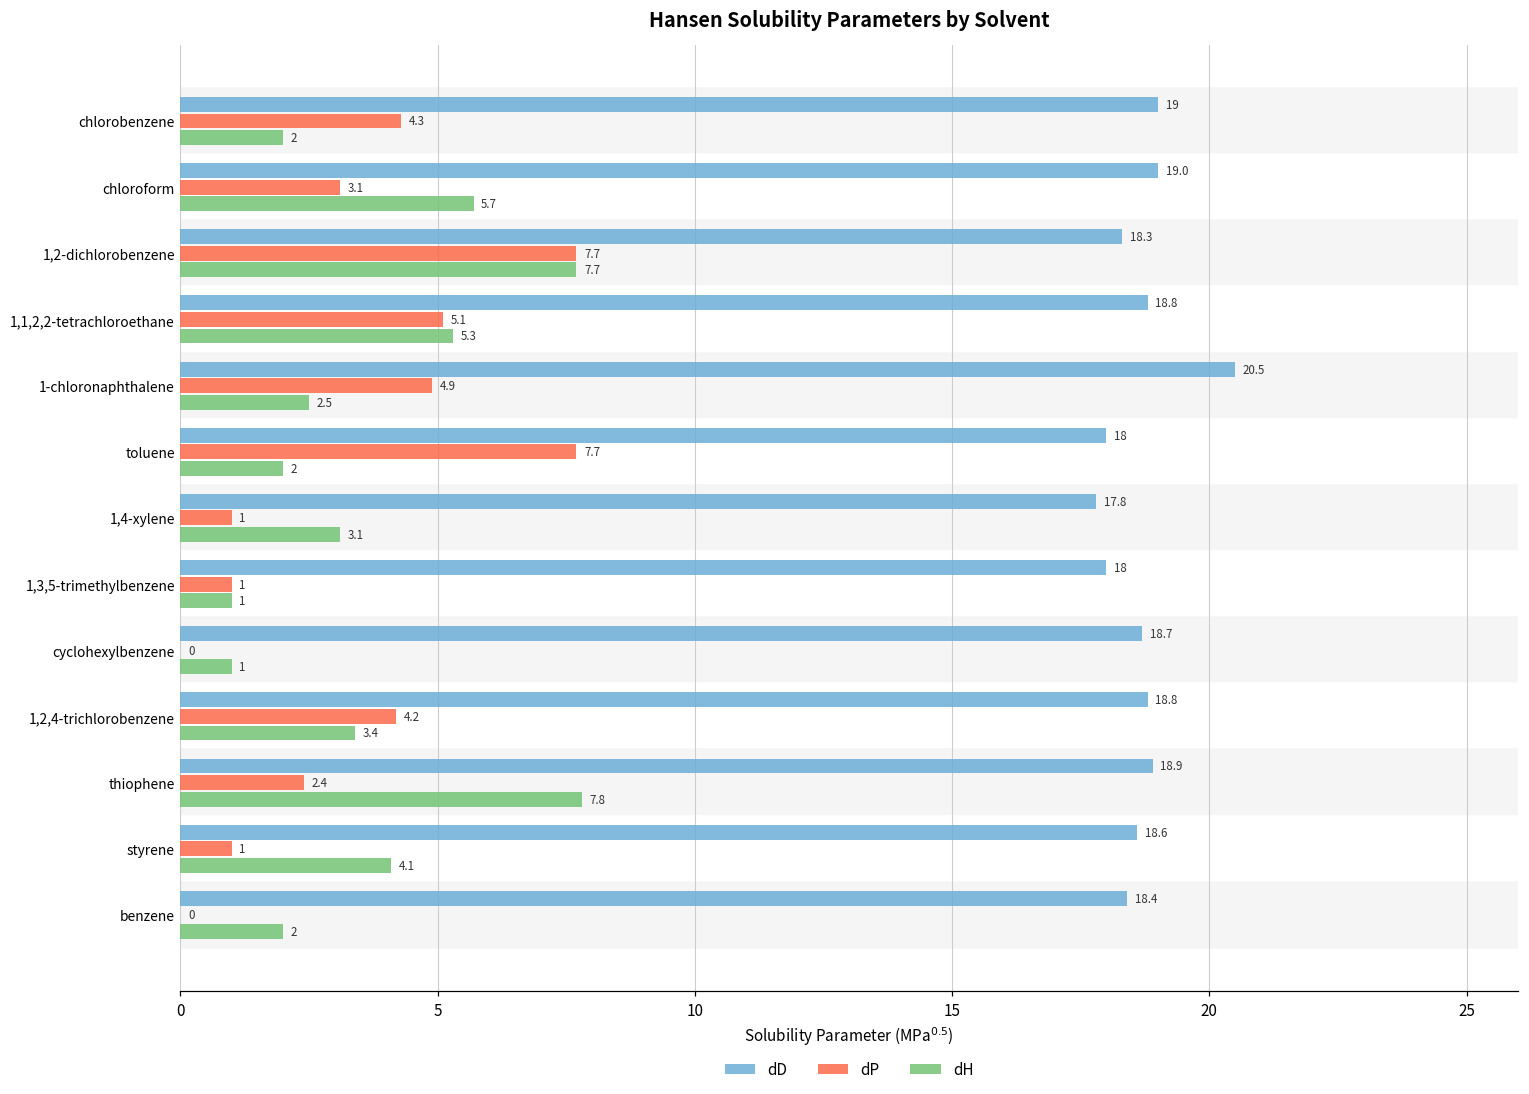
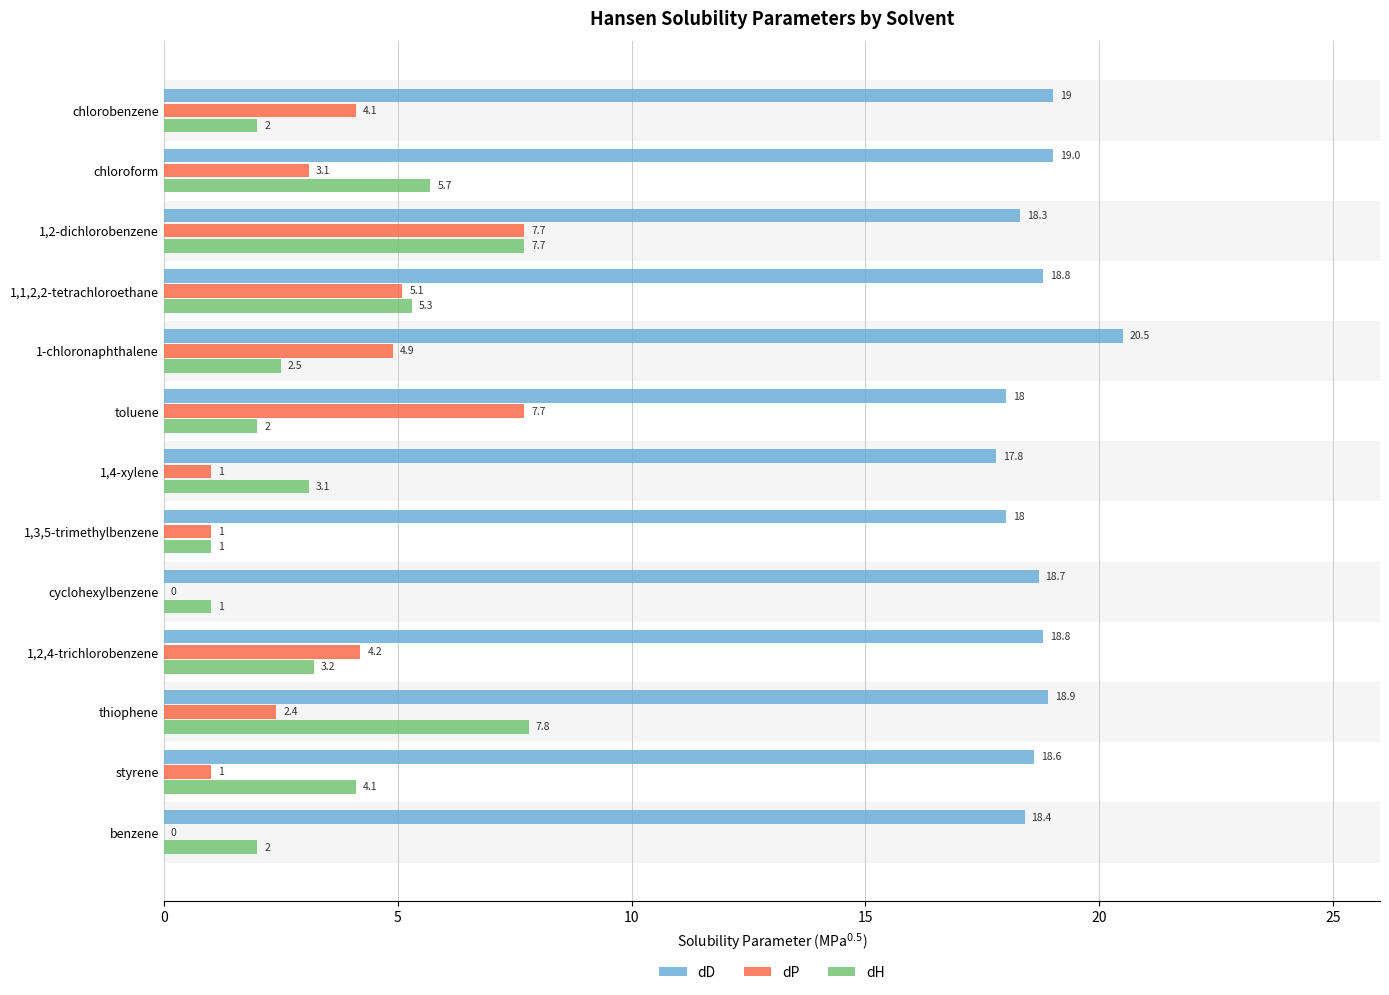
dP, chlorobenzene: 4.3 -> 4.1
dH, 1,2,4-trichlorobenzene: 3.4 -> 3.2
